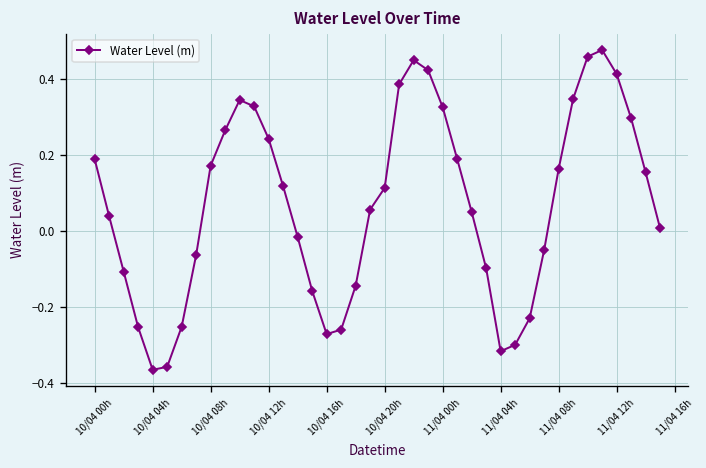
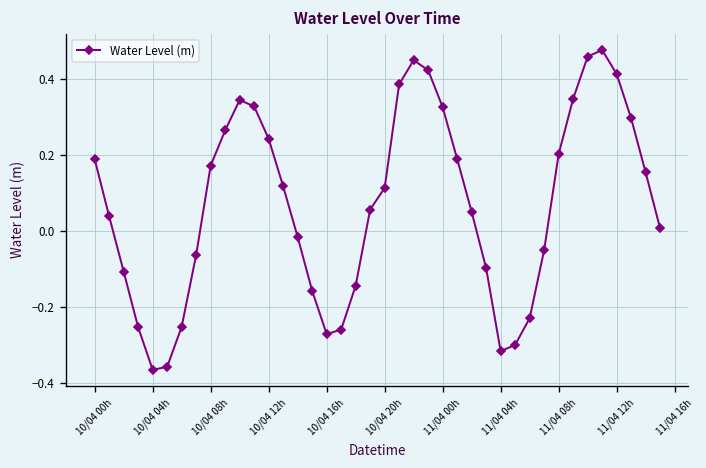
11/04 08h: 0.16 -> 0.20
